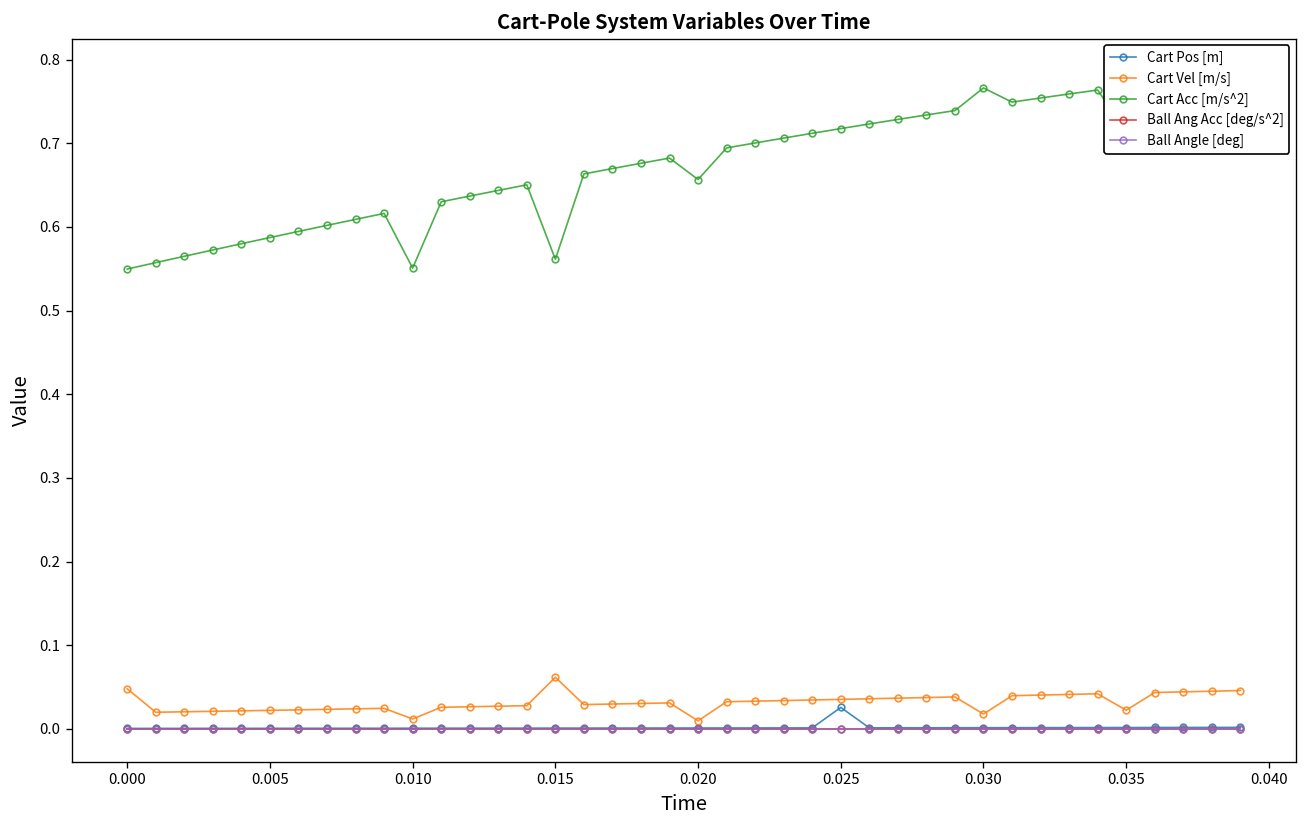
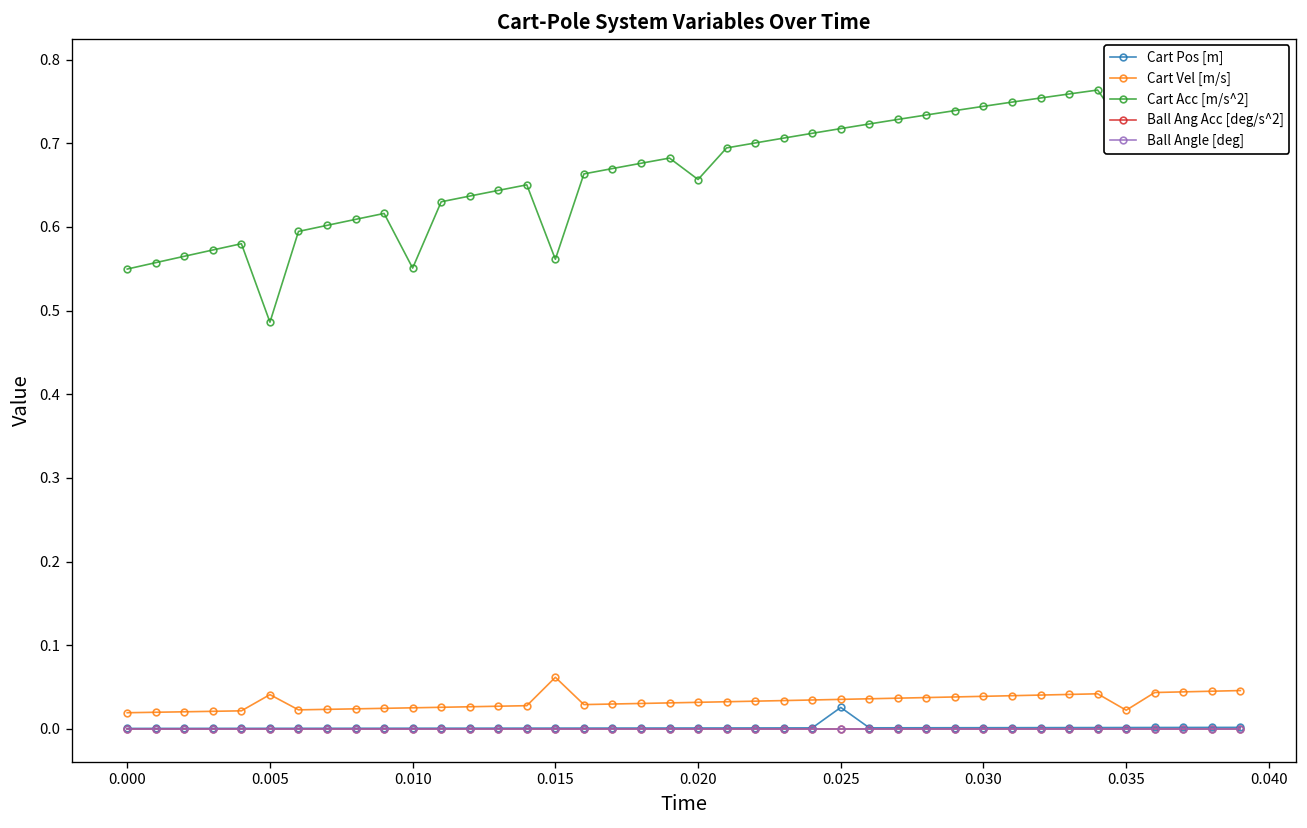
Cart Vel [m/s], 0.000: 0.05 -> 0.02
Cart Vel [m/s], 0.005: 0.02 -> 0.04
Cart Acc [m/s^2], 0.005: 0.59 -> 0.49
Cart Vel [m/s], 0.010: 0.01 -> 0.03
Cart Vel [m/s], 0.020: 0.01 -> 0.03
Cart Vel [m/s], 0.030: 0.02 -> 0.04
Cart Acc [m/s^2], 0.030: 0.77 -> 0.74
